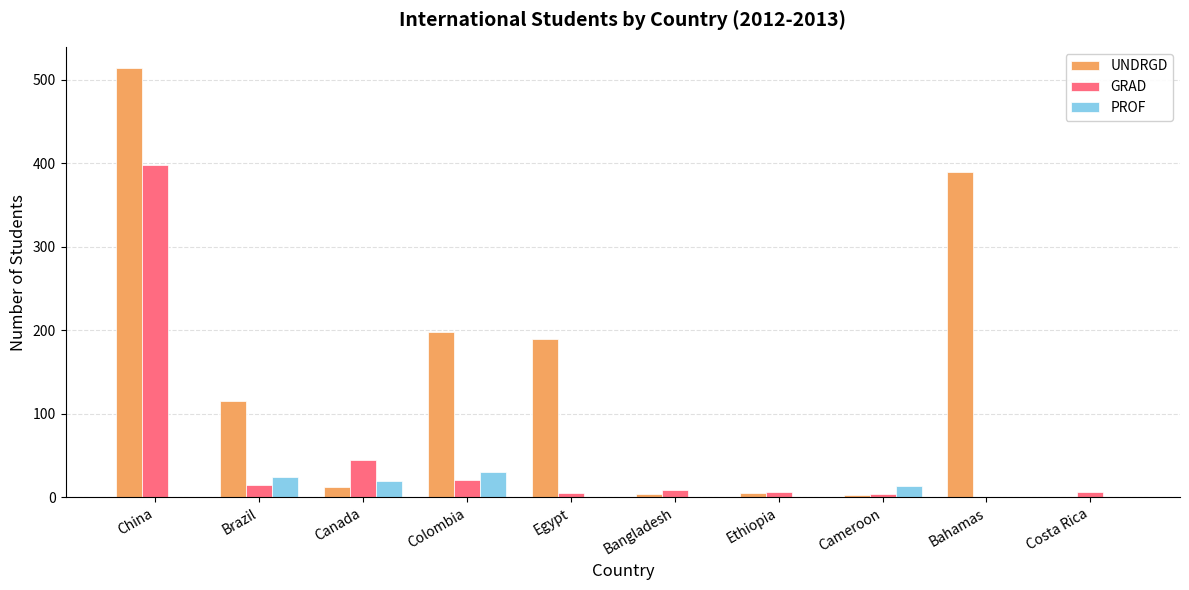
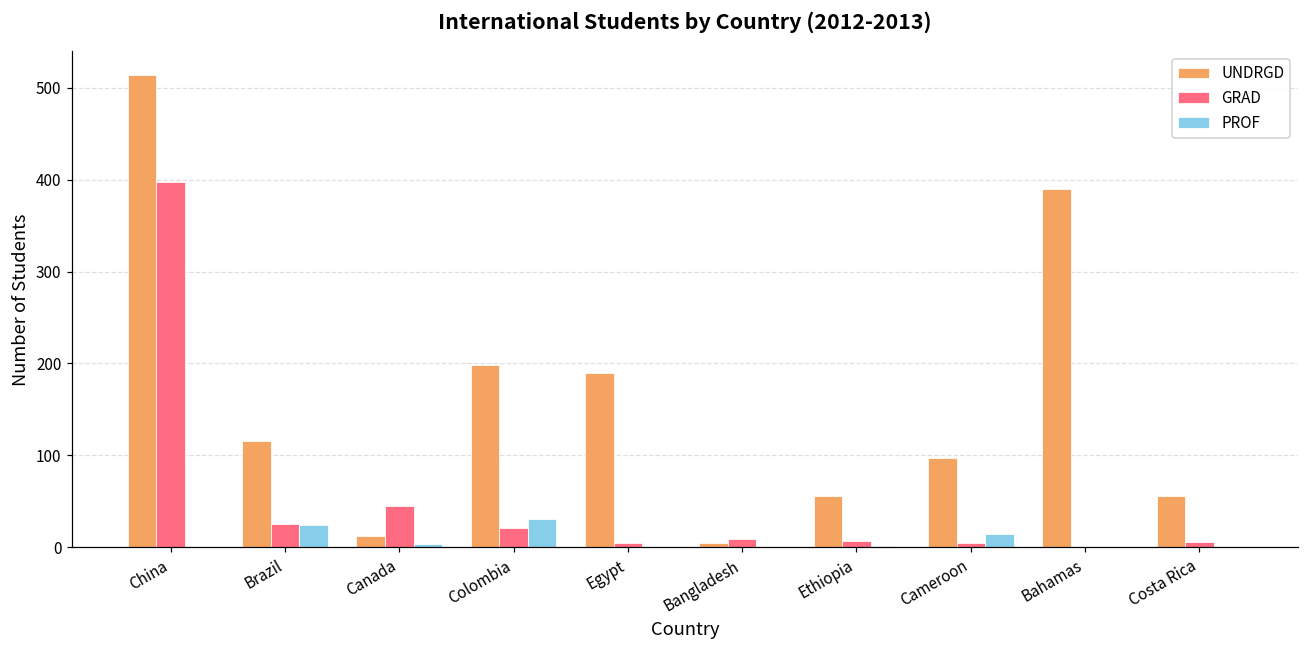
GRAD, Brazil: 20 -> 30
PROF, Canada: 20 -> 0
UNDRGD, Ethiopia: 10 -> 60
UNDRGD, Cameroon: 0 -> 100
UNDRGD, Costa Rica: 0 -> 60
